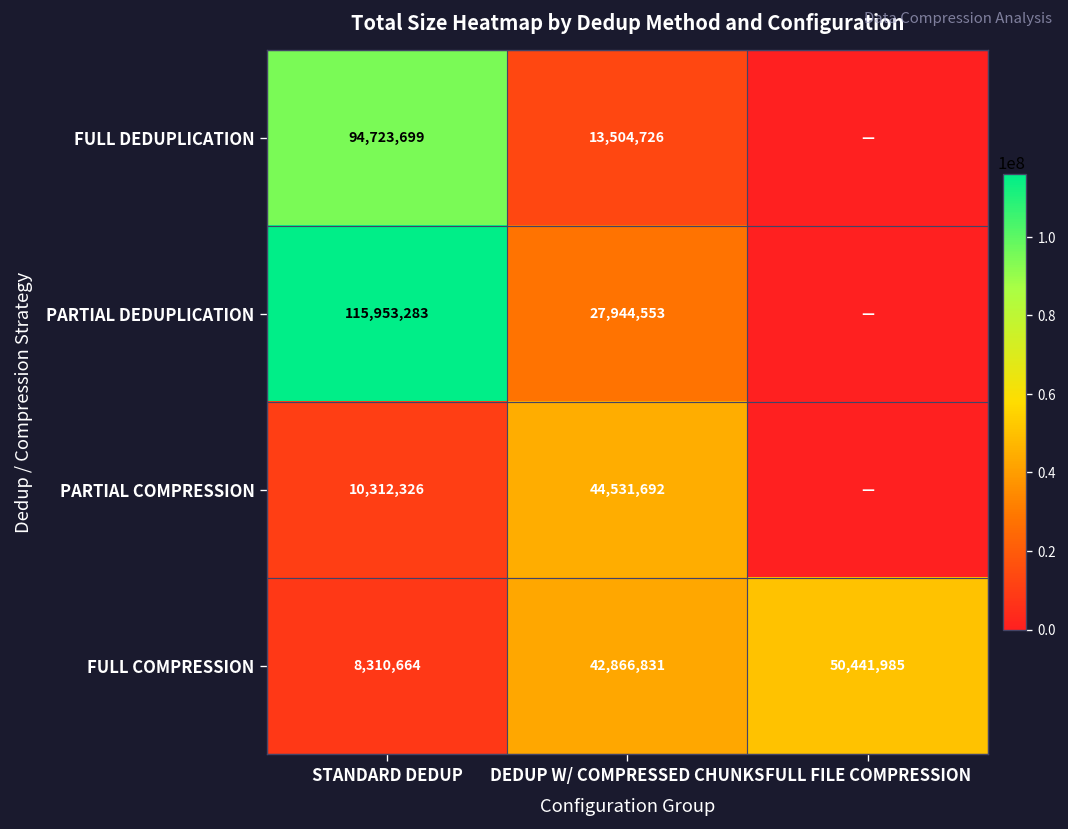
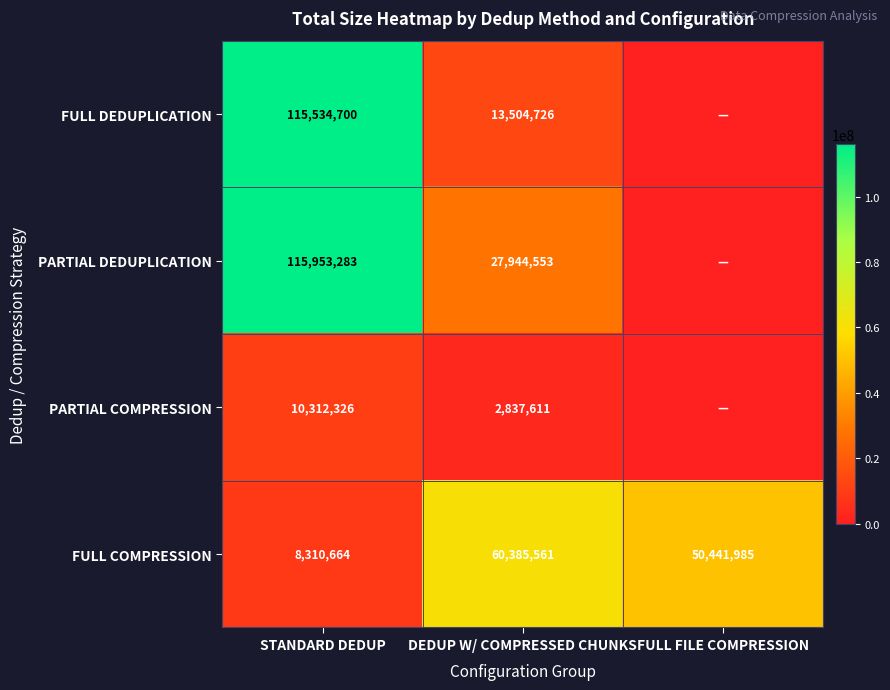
FULL DEDUPLICATION, STANDARD DEDUP: 94,723,699 -> 115,534,700
PARTIAL COMPRESSION, DEDUP W/ COMPRESSED CHUNKS: 44,531,692 -> 2,837,611
FULL COMPRESSION, DEDUP W/ COMPRESSED CHUNKS: 42,866,831 -> 60,385,561
